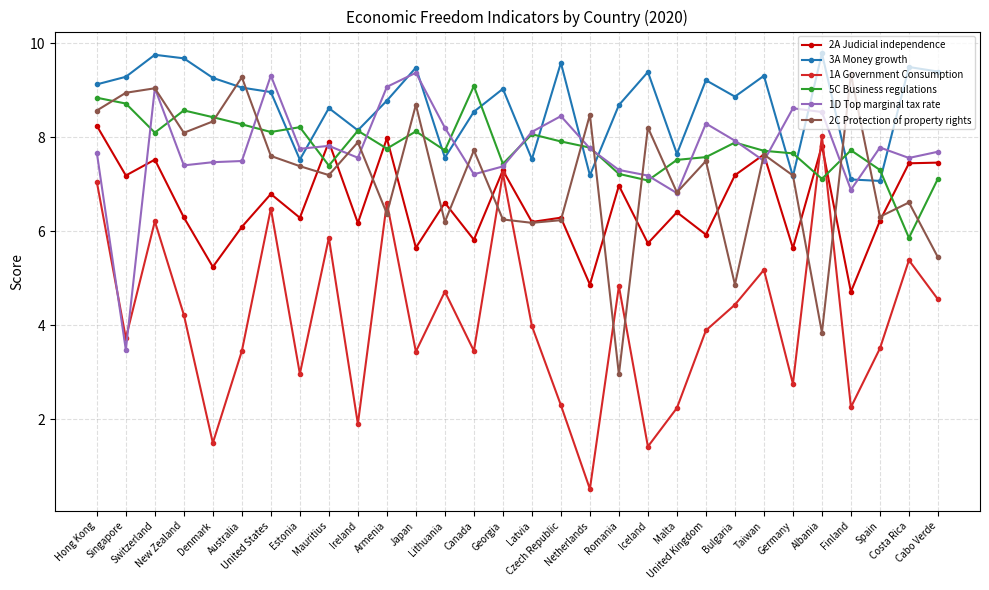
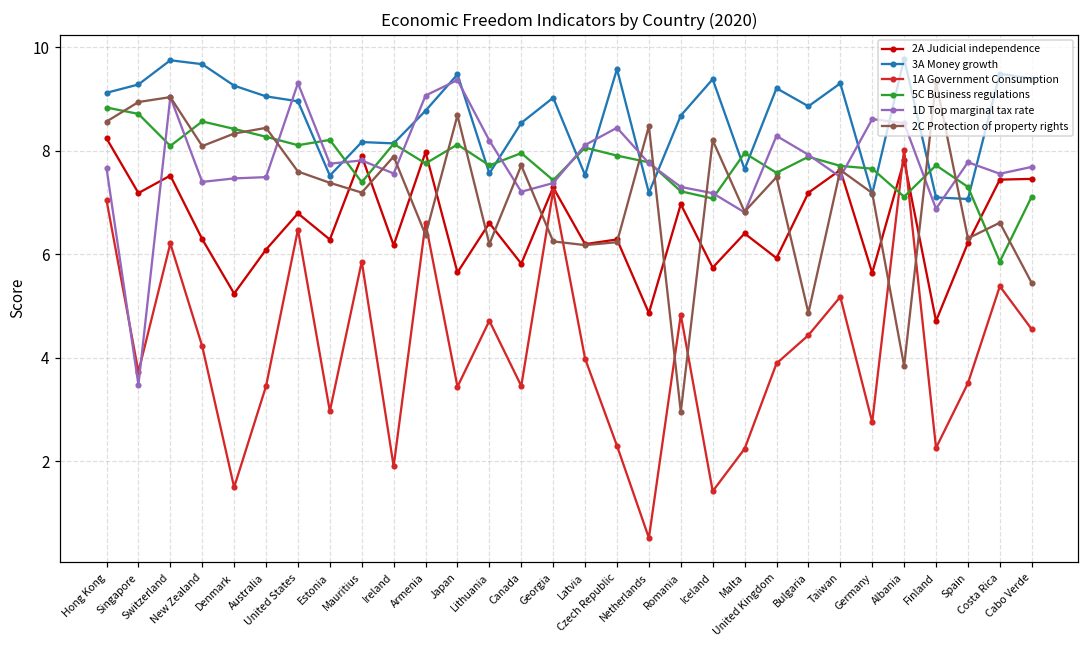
2C Protection of property rights, Australia: 9.3 -> 8.4
3A Money growth, Mauritius: 8.6 -> 8.2
5C Business regulations, Canada: 9.1 -> 8.0
5C Business regulations, Malta: 7.5 -> 8.0
